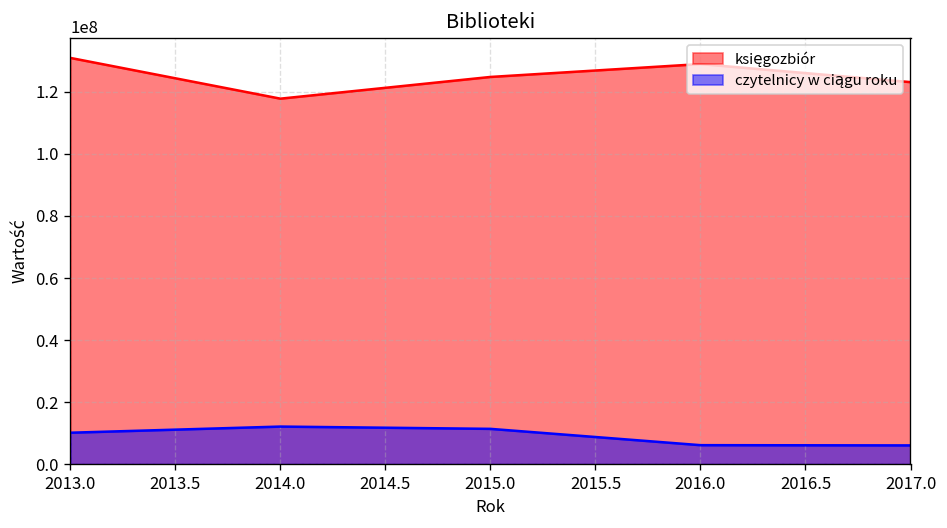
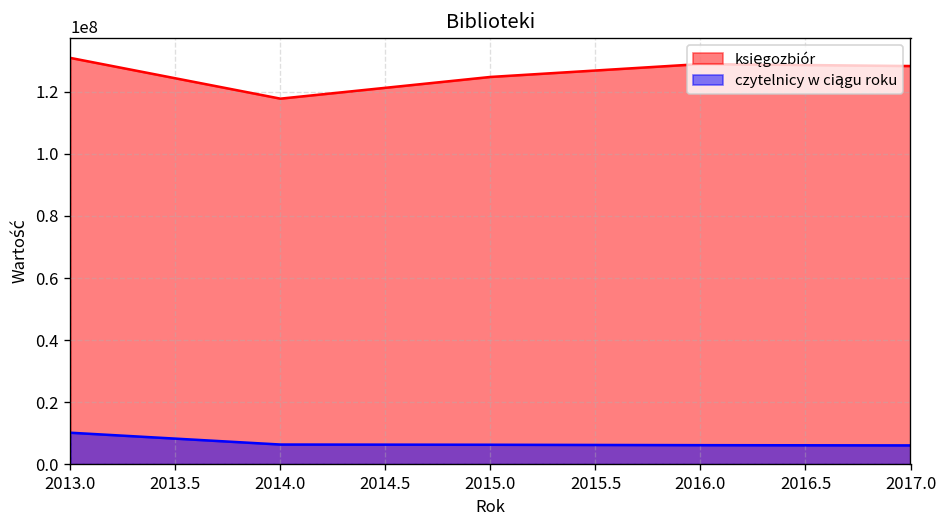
czytelnicy w ciągu roku, 2014.0: 12000000 -> 6000000
czytelnicy w ciągu roku, 2015.0: 11000000 -> 6000000
księgozbiór, 2017.0: 123000000 -> 128000000
